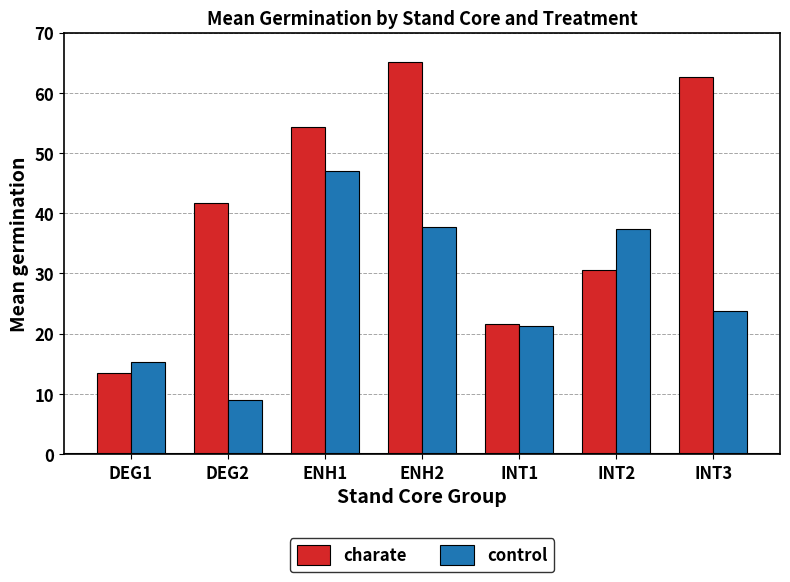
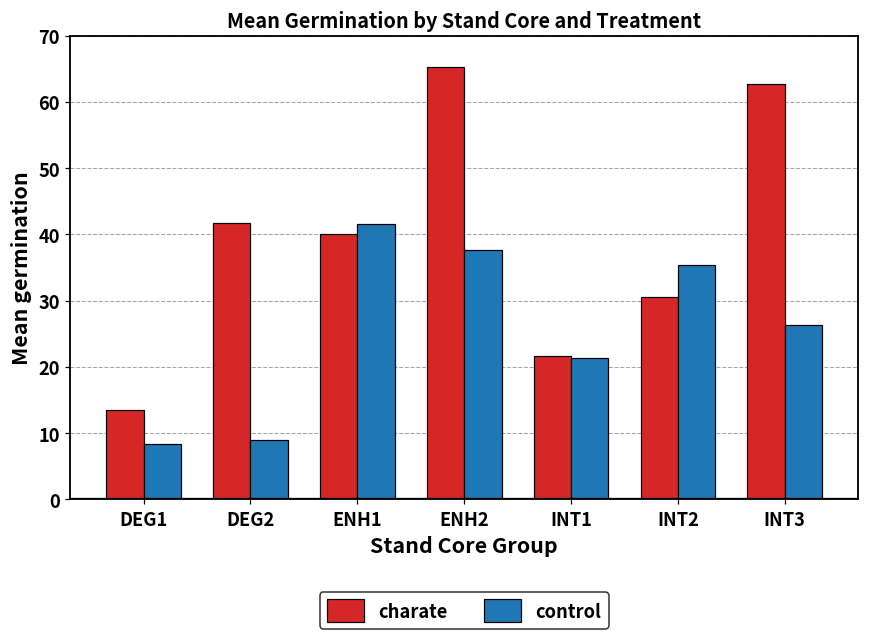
control, DEG1: 15 -> 8
charate, ENH1: 54 -> 40
control, ENH1: 47 -> 42
control, INT2: 37 -> 35
control, INT3: 24 -> 26
